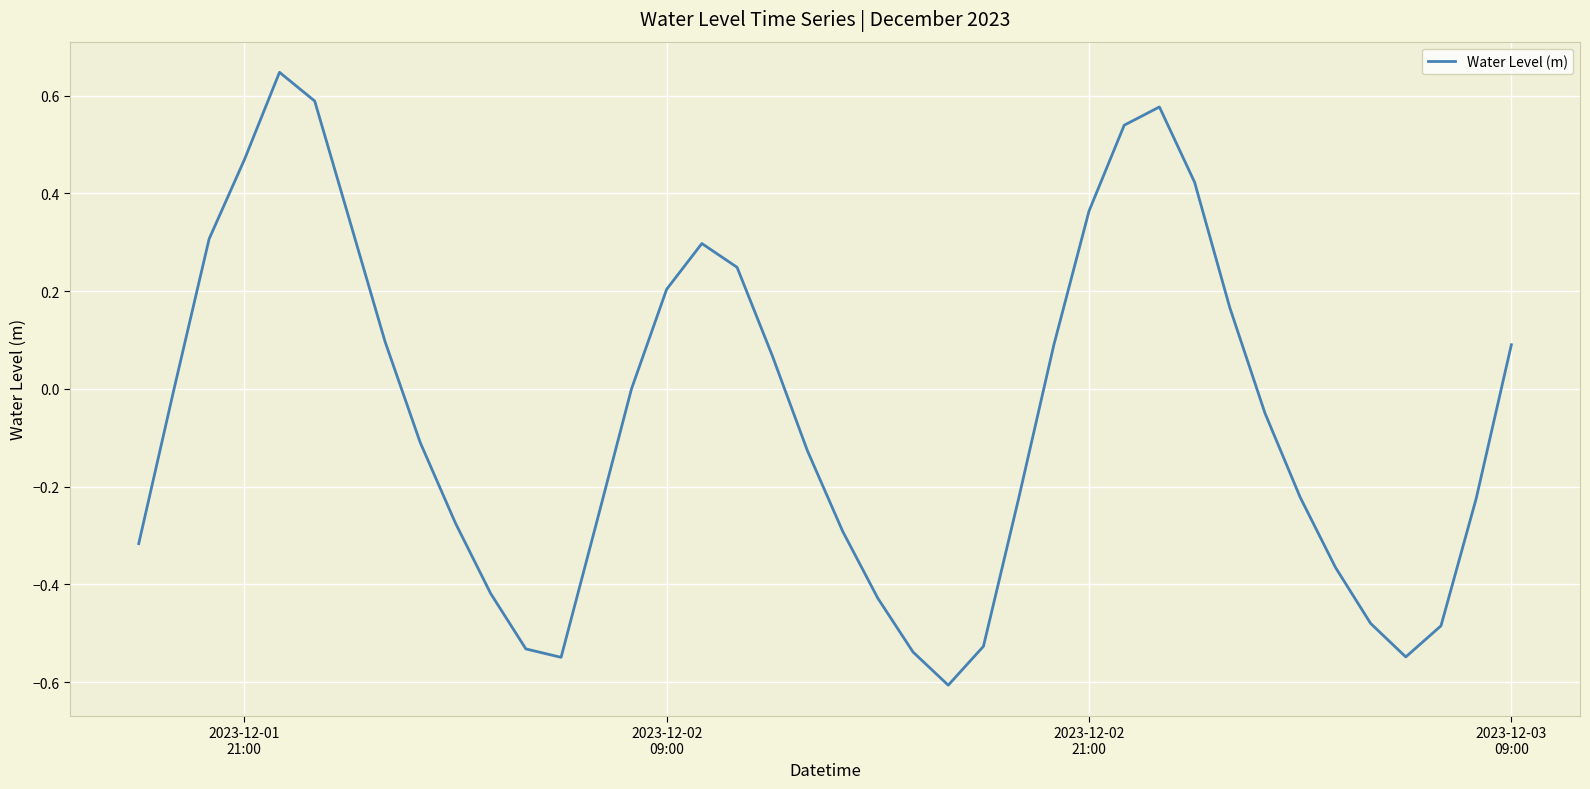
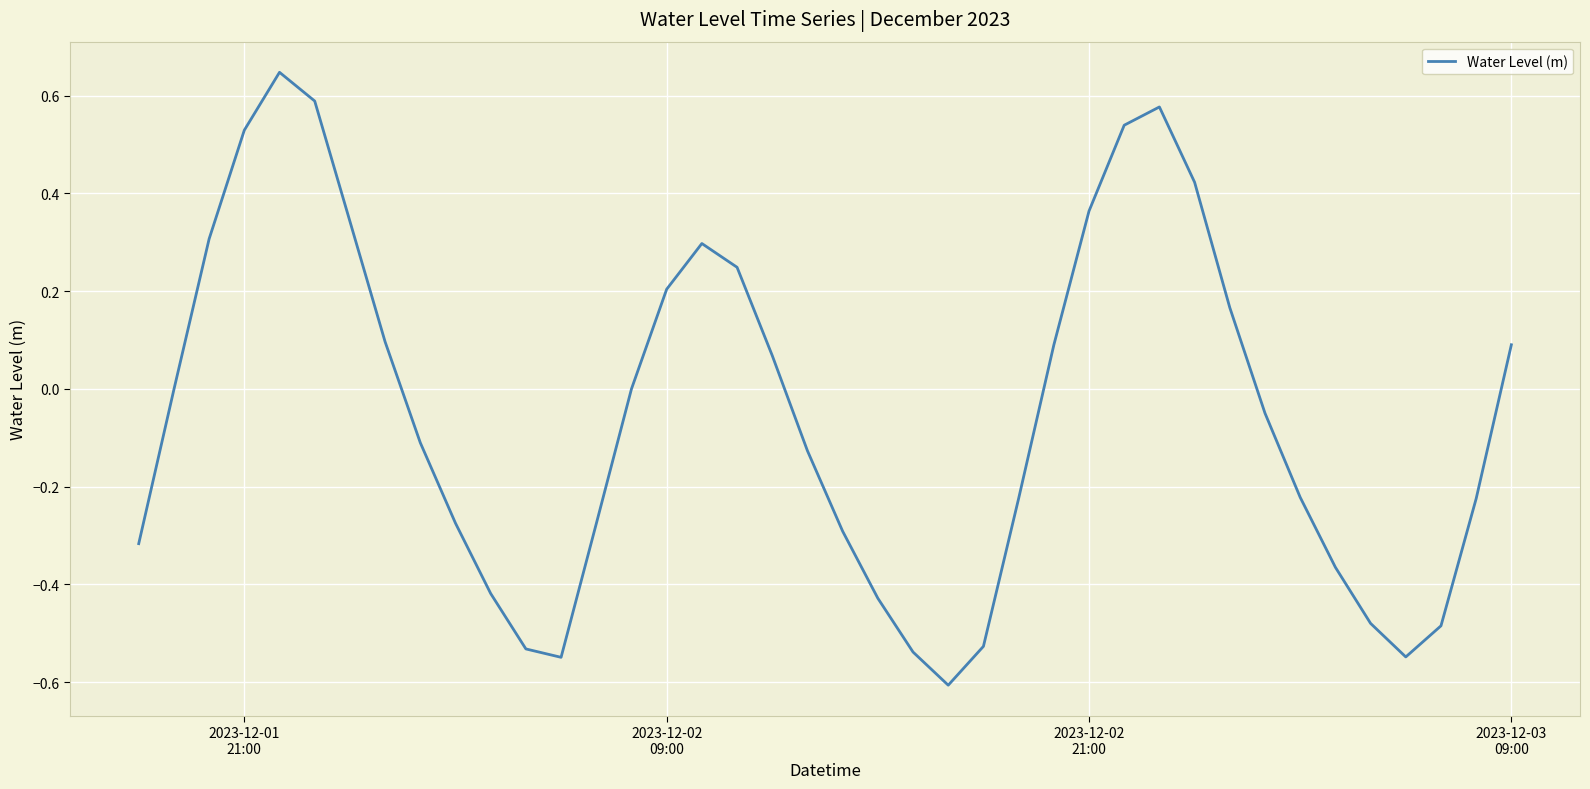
2023-12-01 21:00: 0.47 -> 0.53
